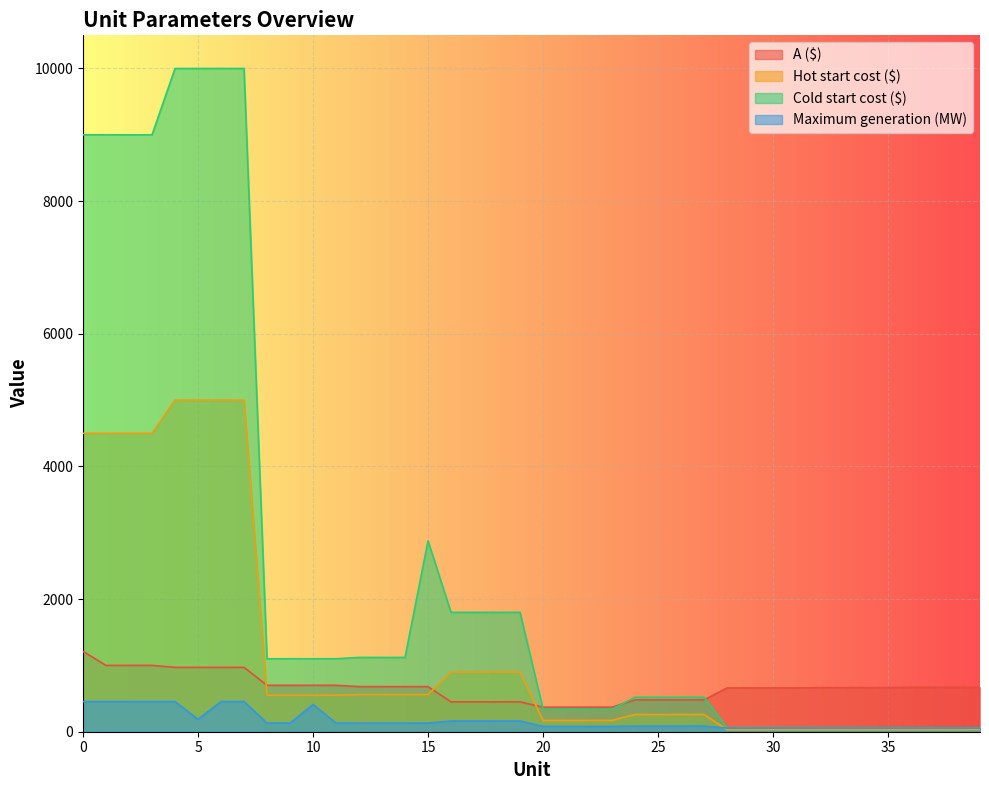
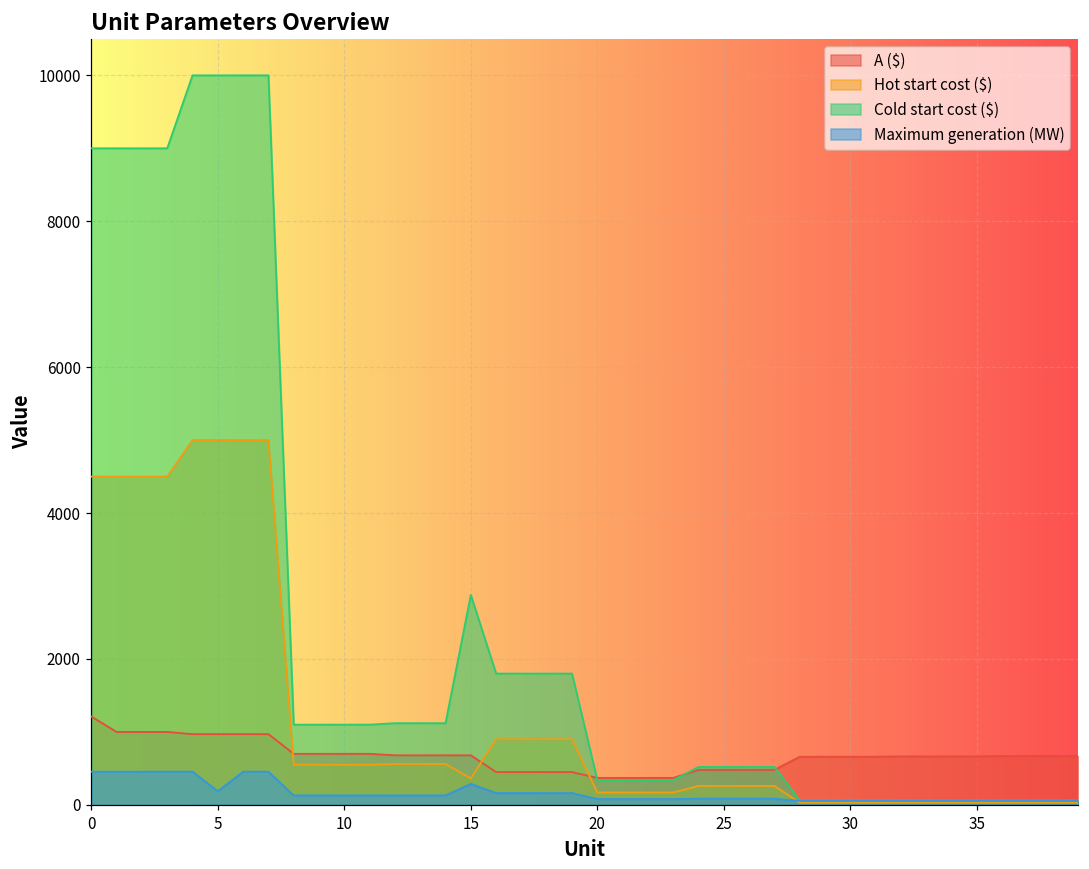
Maximum generation (MW), 10: 400 -> 100
Hot start cost ($), 15: 600 -> 400
Maximum generation (MW), 15: 100 -> 300
